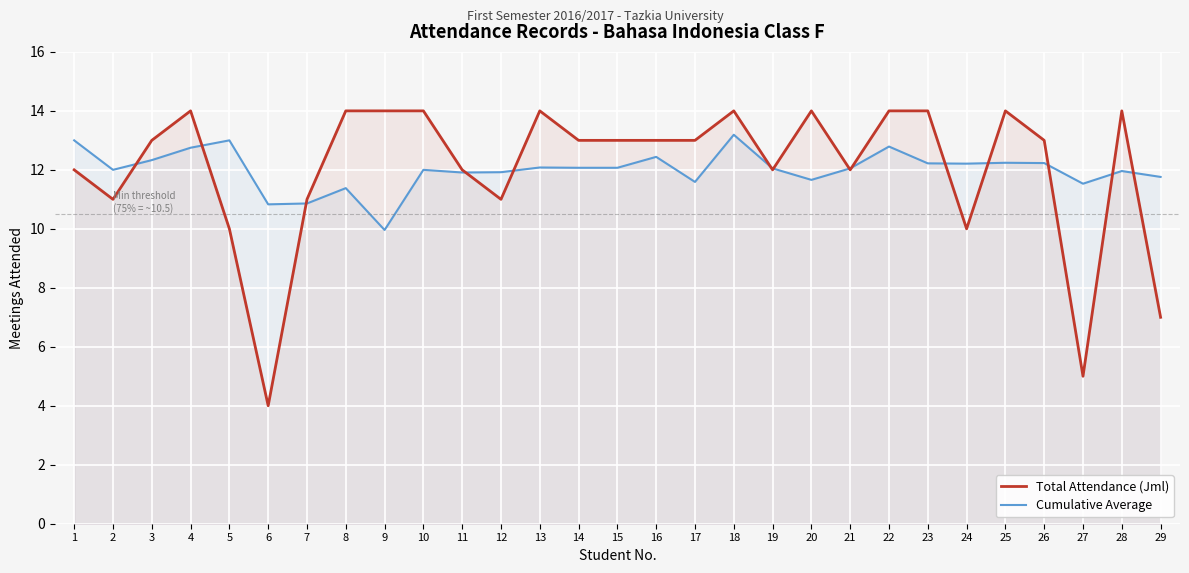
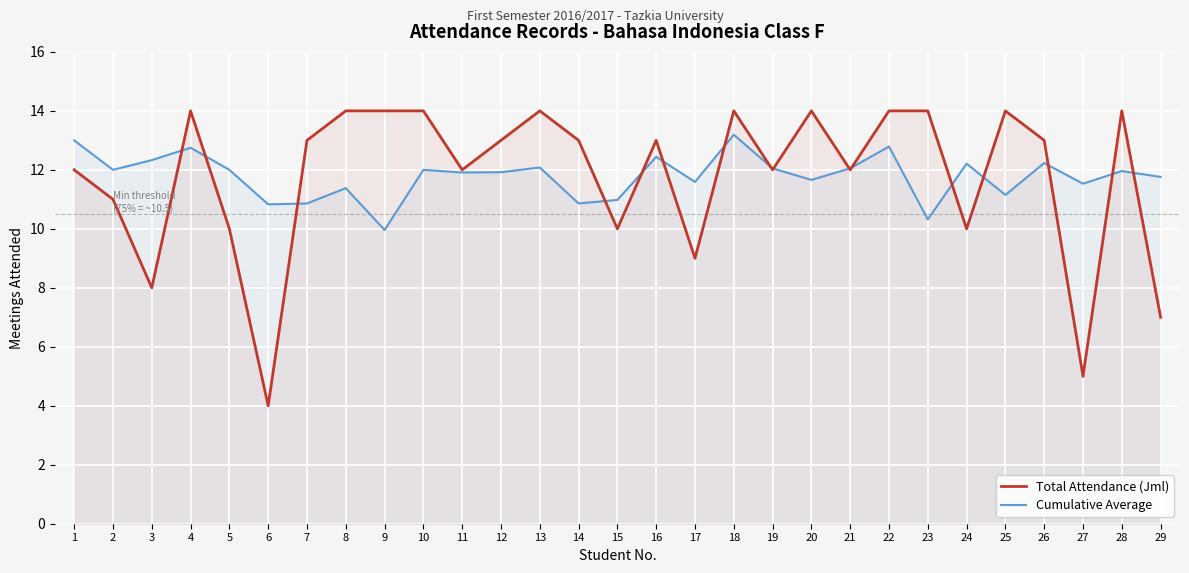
Total Attendance (Jml), 3: 13 -> 8
Cumulative Average, 5: 13 -> 12
Total Attendance (Jml), 7: 11 -> 13
Total Attendance (Jml), 12: 11 -> 13
Cumulative Average, 14: 12.1 -> 10.9
Total Attendance (Jml), 15: 13 -> 10
Cumulative Average, 15: 12.1 -> 11.0
Total Attendance (Jml), 17: 13 -> 9
Cumulative Average, 23: 12.2 -> 10.3
Cumulative Average, 25: 12.2 -> 11.2
